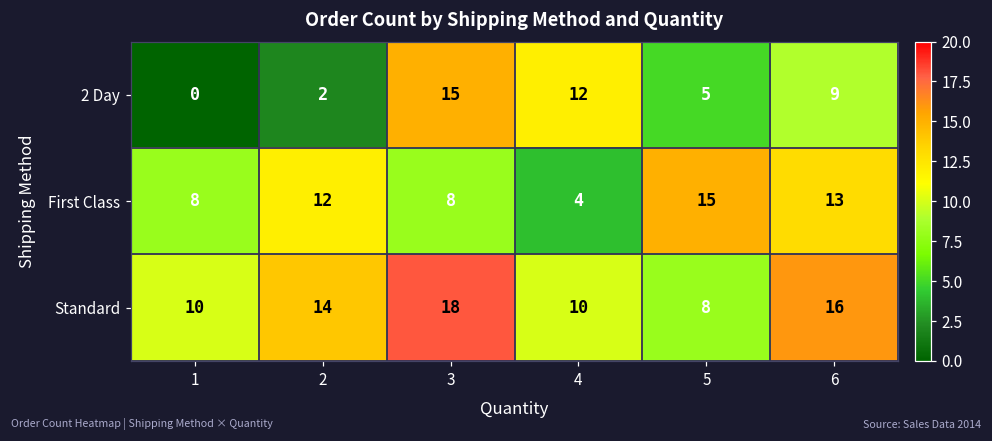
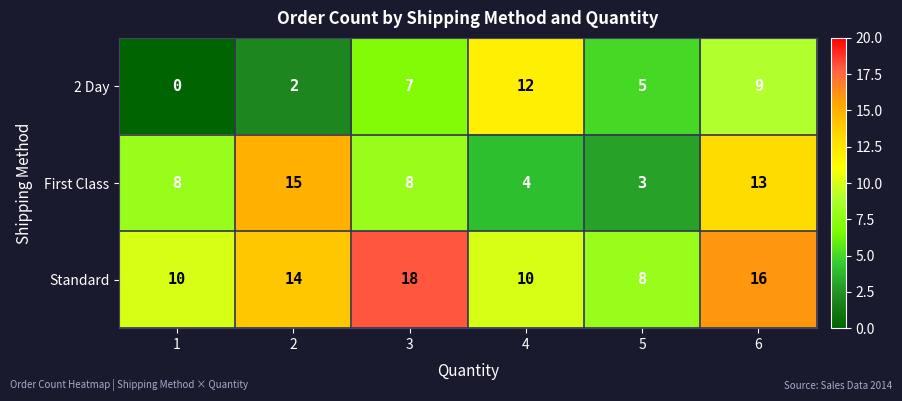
2 Day, 3: 15 -> 7
First Class, 2: 12 -> 15
First Class, 5: 15 -> 3
